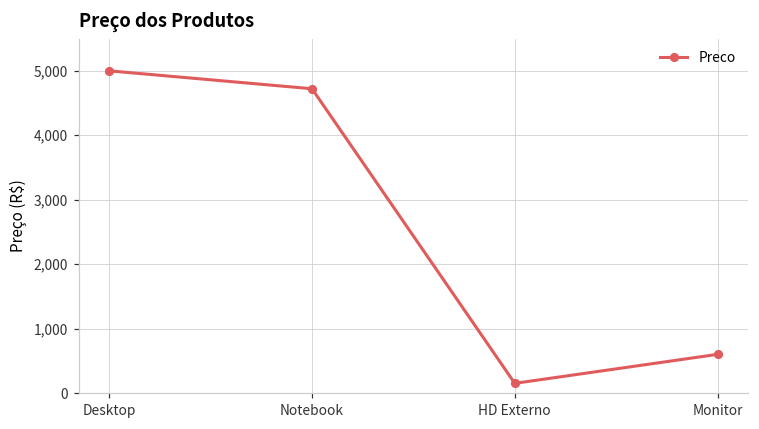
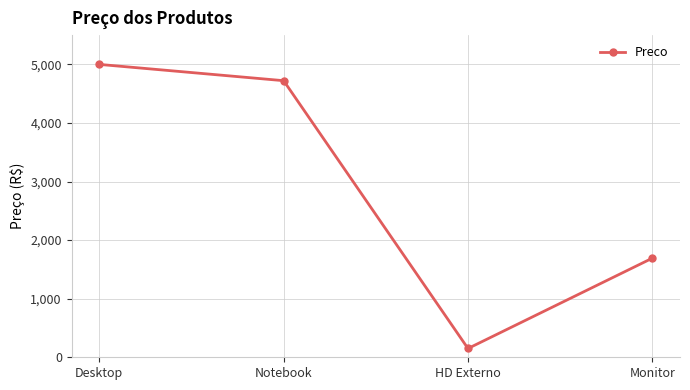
Monitor: 600 -> 1,700
